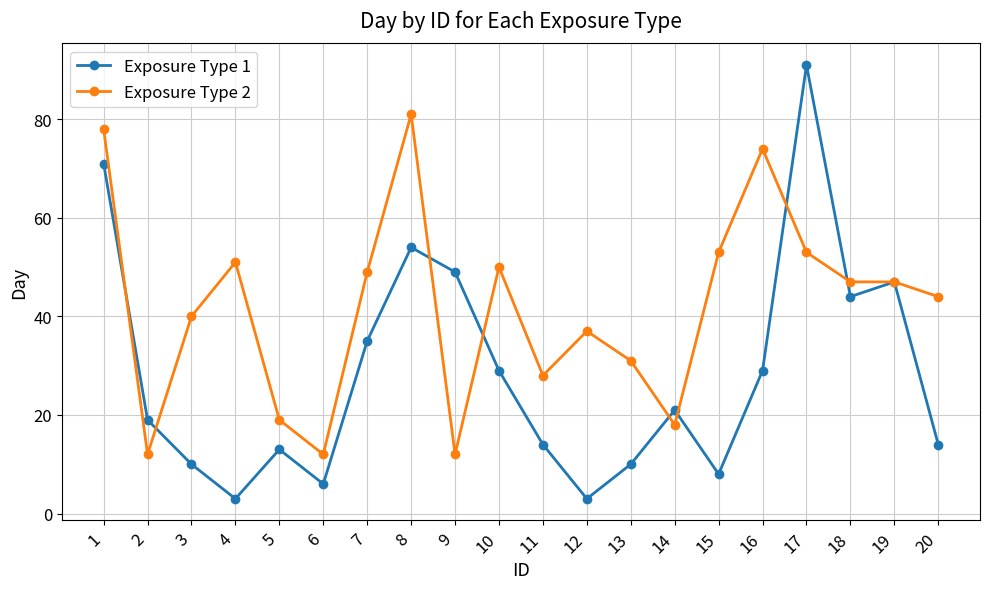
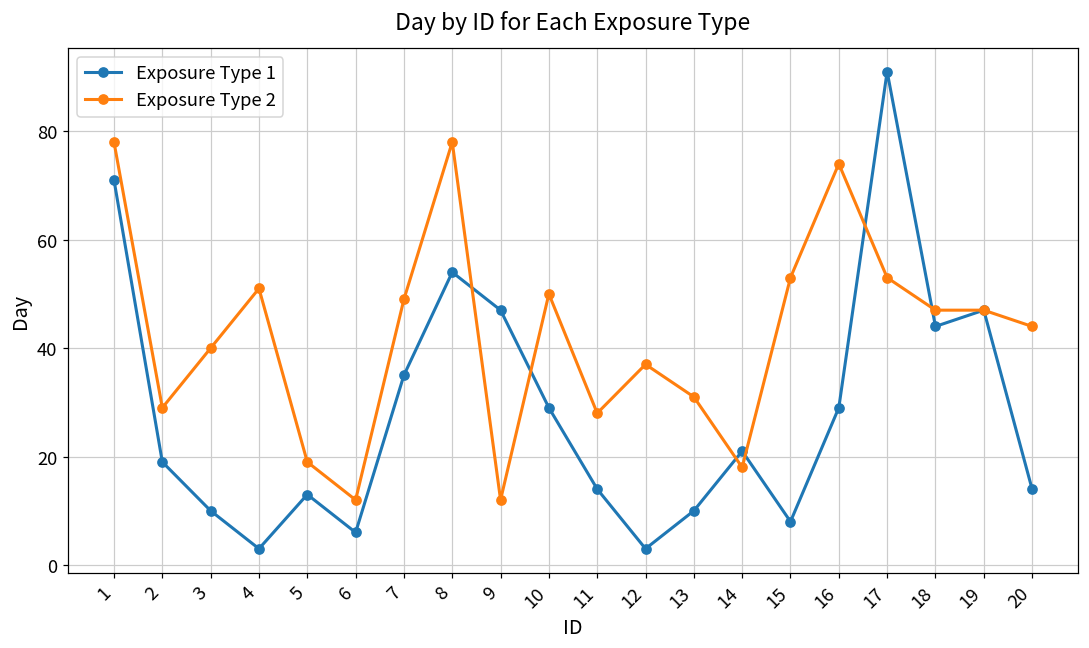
Exposure Type 2, 2: 12 -> 29
Exposure Type 2, 8: 81 -> 78
Exposure Type 1, 9: 49 -> 47
